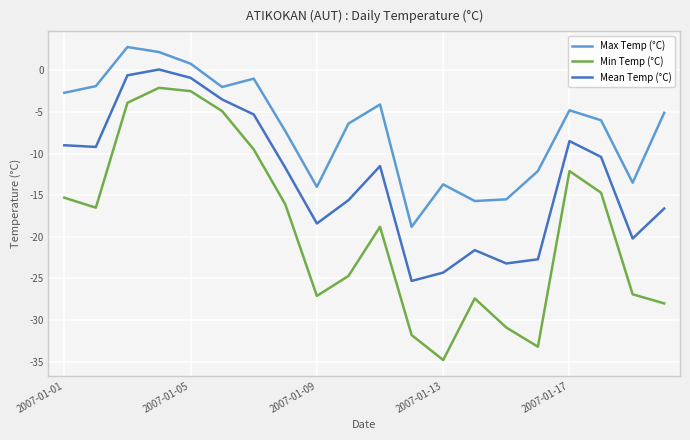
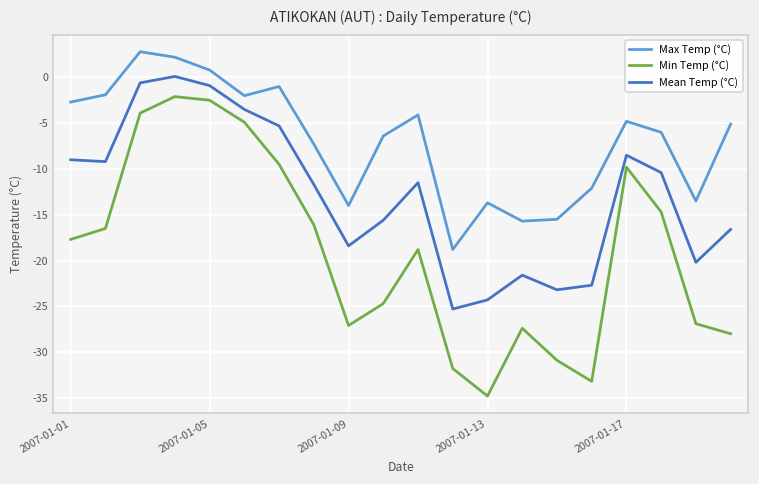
Min Temp (°C), 2007-01-01: -15 -> -18
Min Temp (°C), 2007-01-17: -12 -> -10
